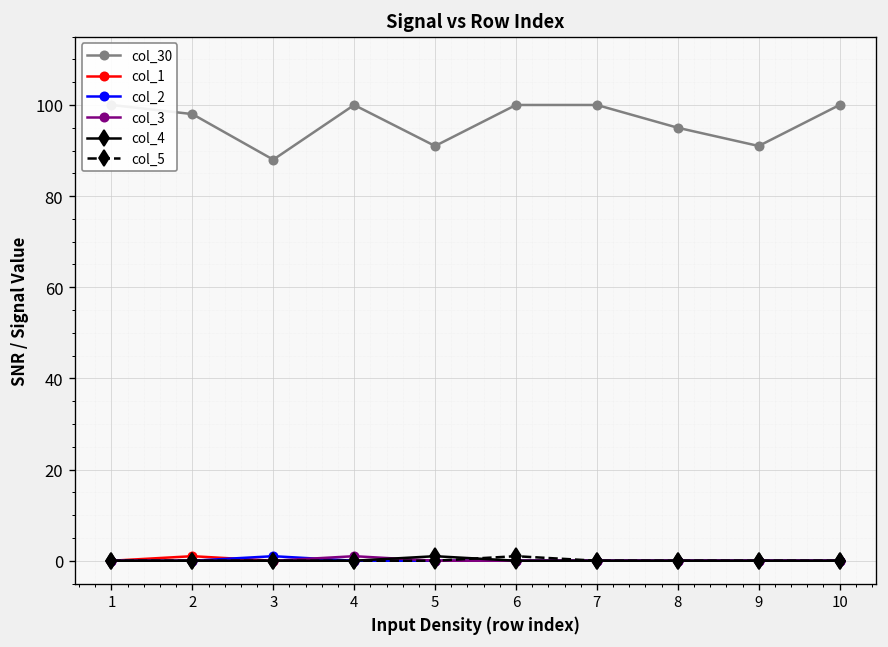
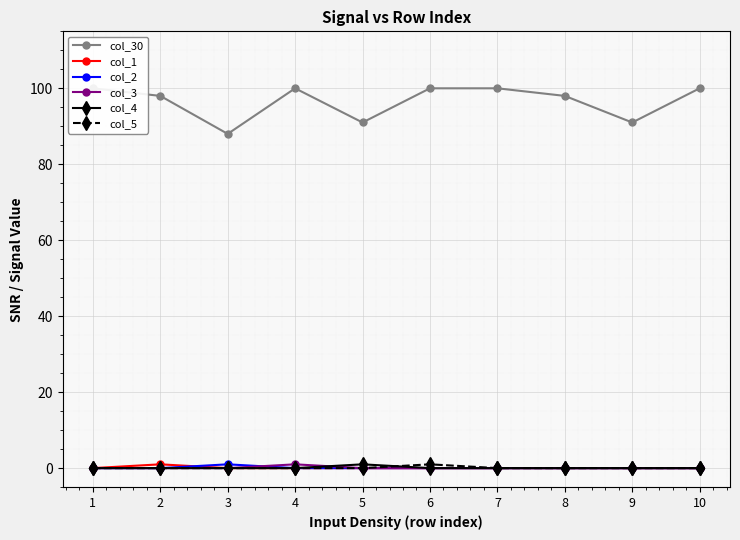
col_30, 8: 95 -> 98
